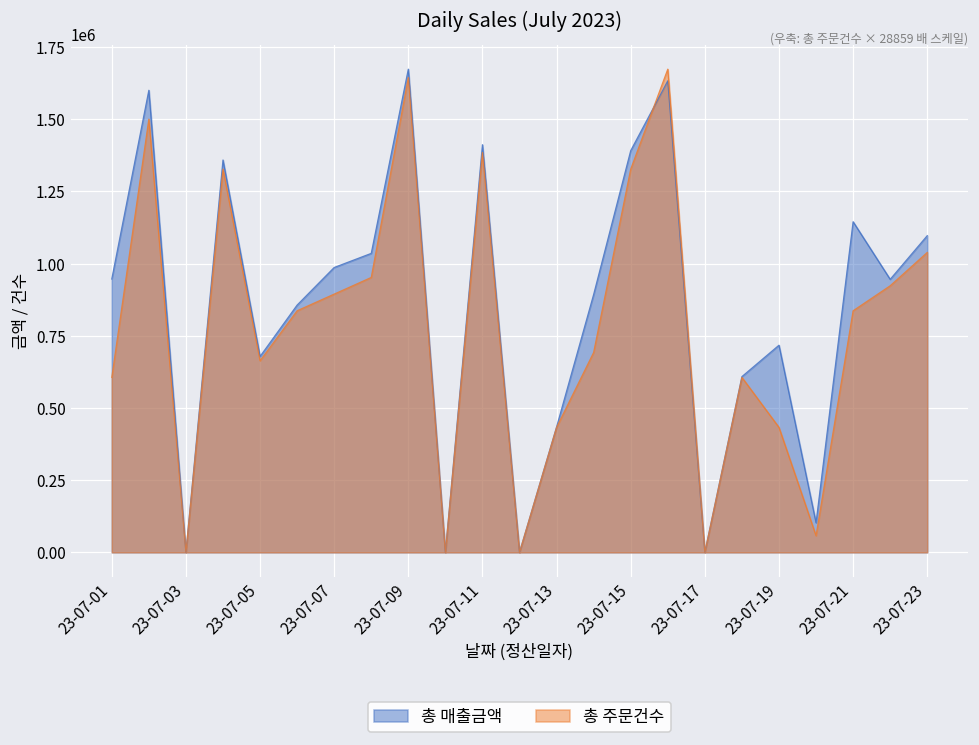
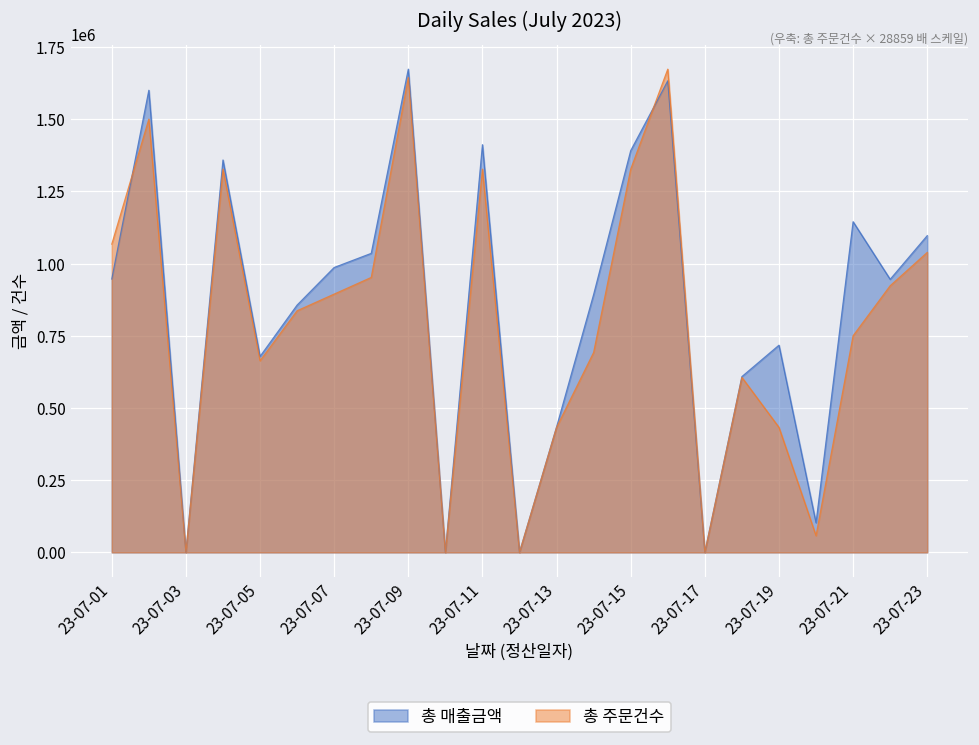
총 주문건수, 23-07-01: 610000 -> 1070000
총 주문건수, 23-07-11: 1390000 -> 1330000
총 주문건수, 23-07-21: 840000 -> 750000
